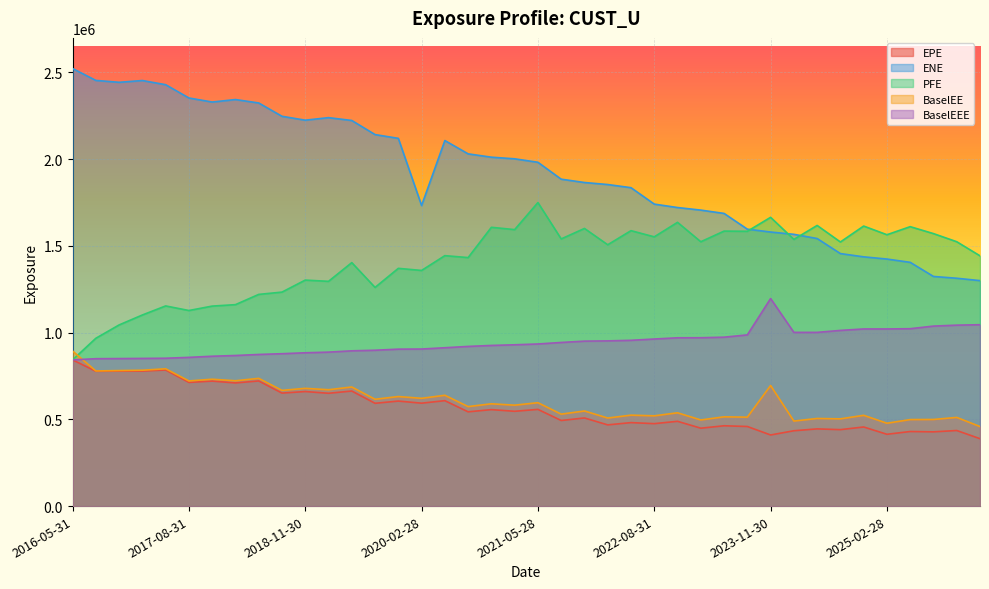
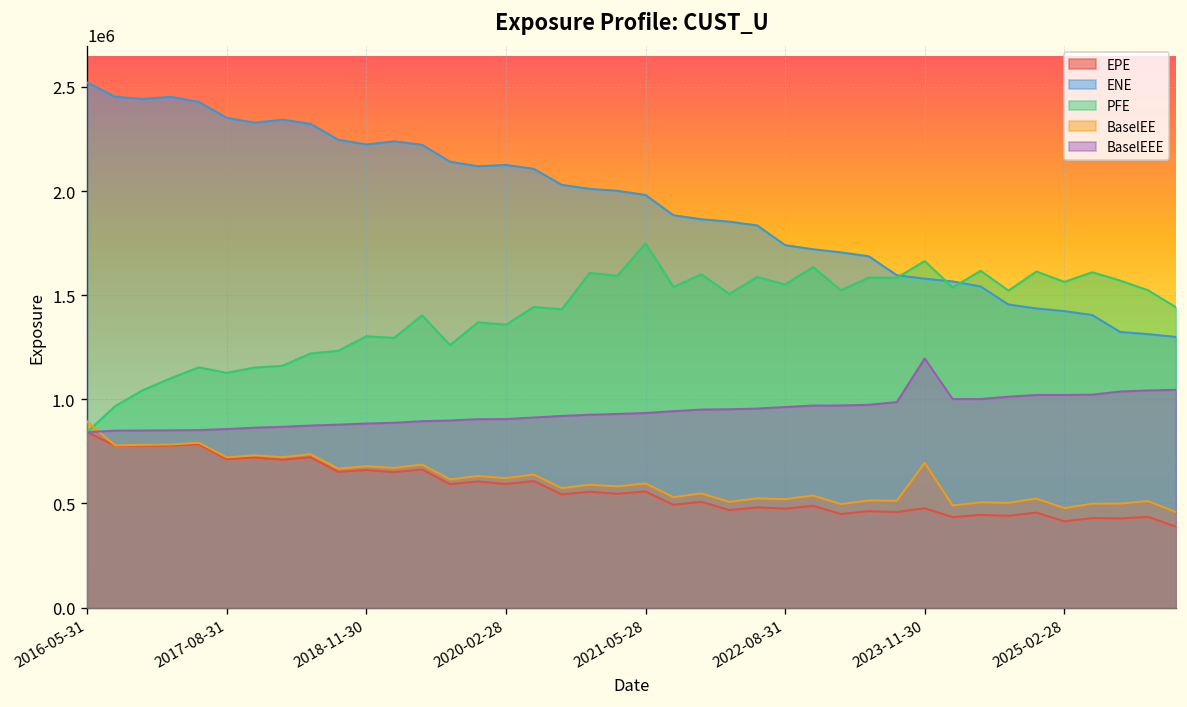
ENE, 2020-02-28: 1730000 -> 2130000
EPE, 2023-11-30: 410000 -> 480000
